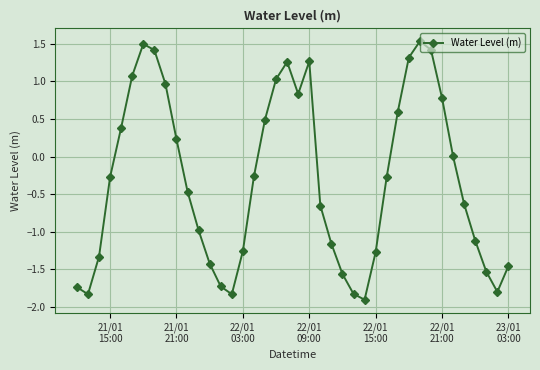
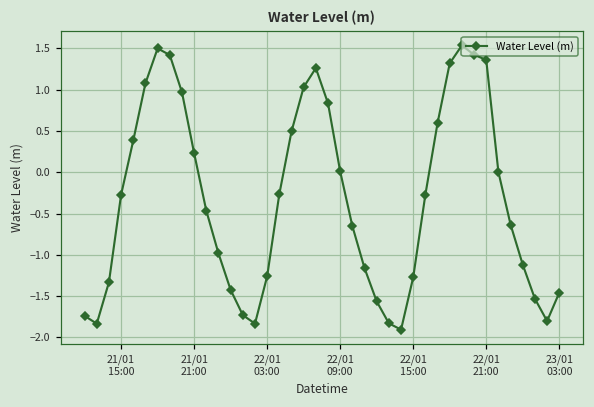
22/01 09:00: 1.3 -> 0.0
22/01 21:00: 0.8 -> 1.4
